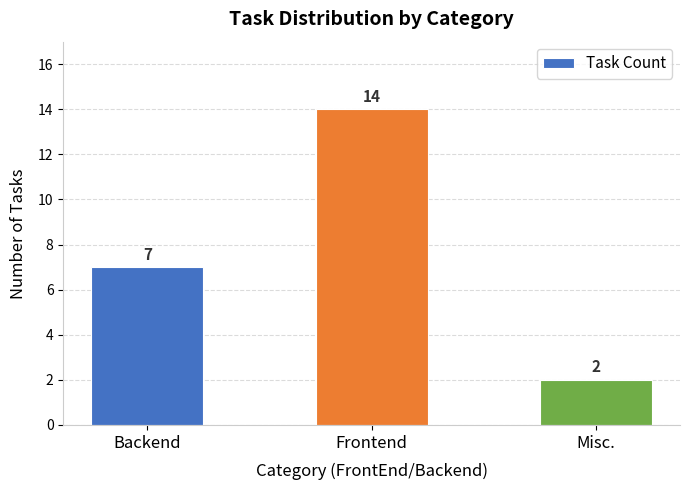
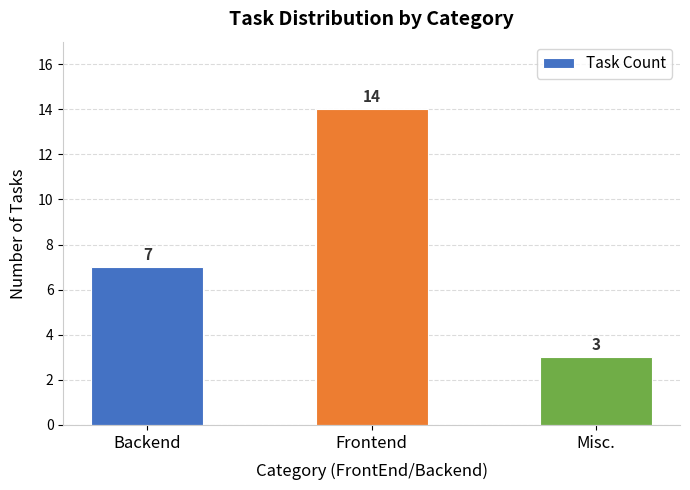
Misc.: 2 -> 3
